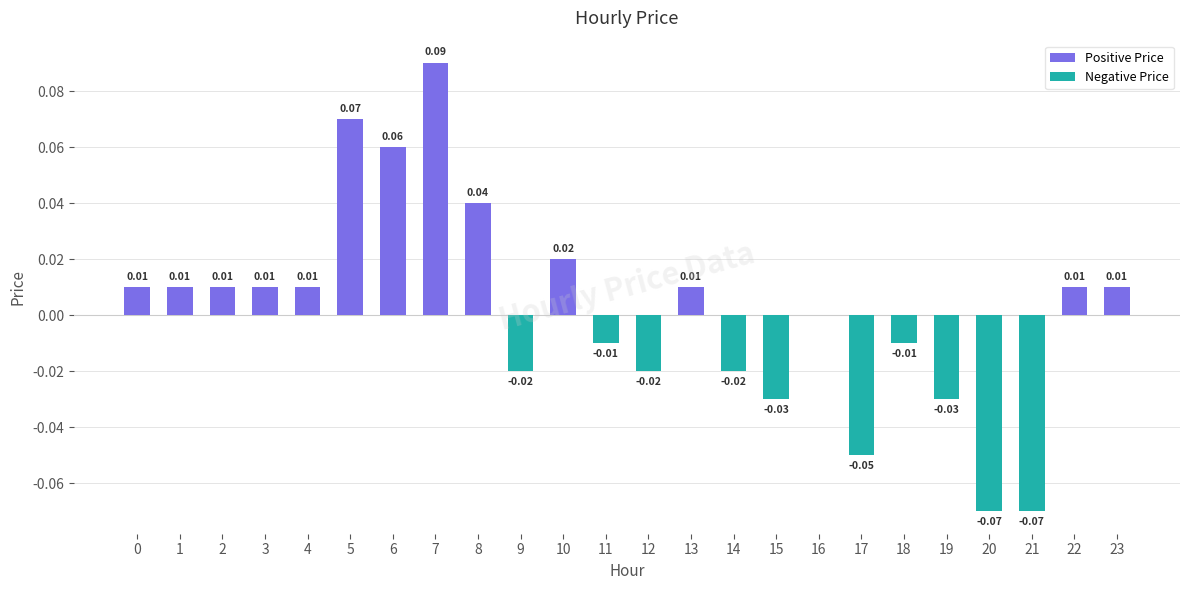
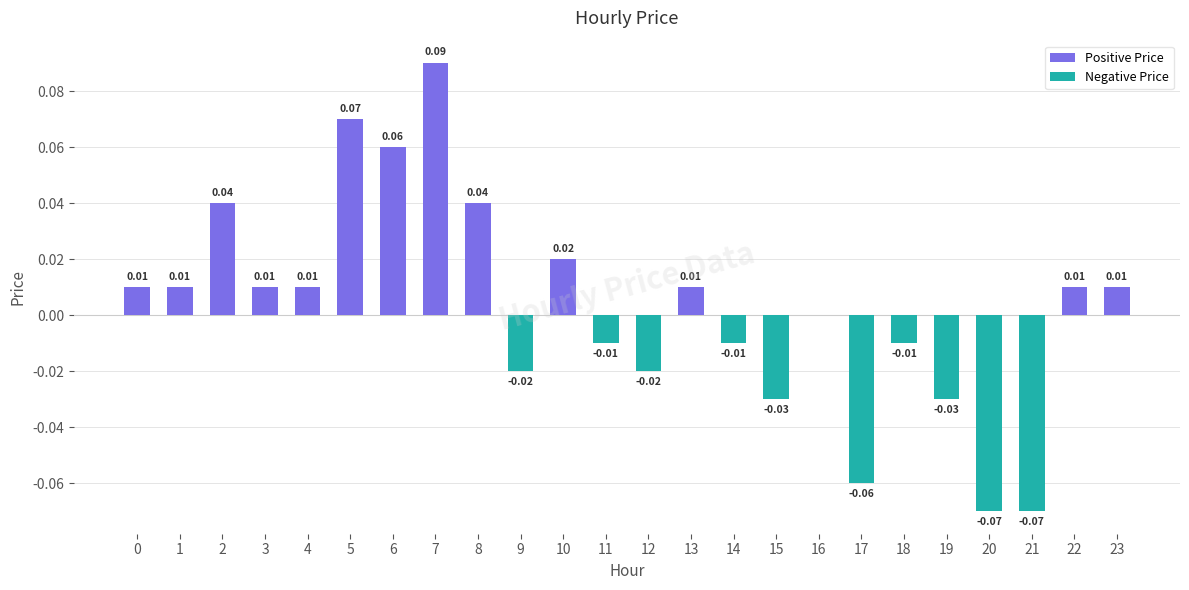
Positive Price, 2: 0.01 -> 0.04
Negative Price, 14: -0.02 -> -0.01
Negative Price, 17: -0.05 -> -0.06
